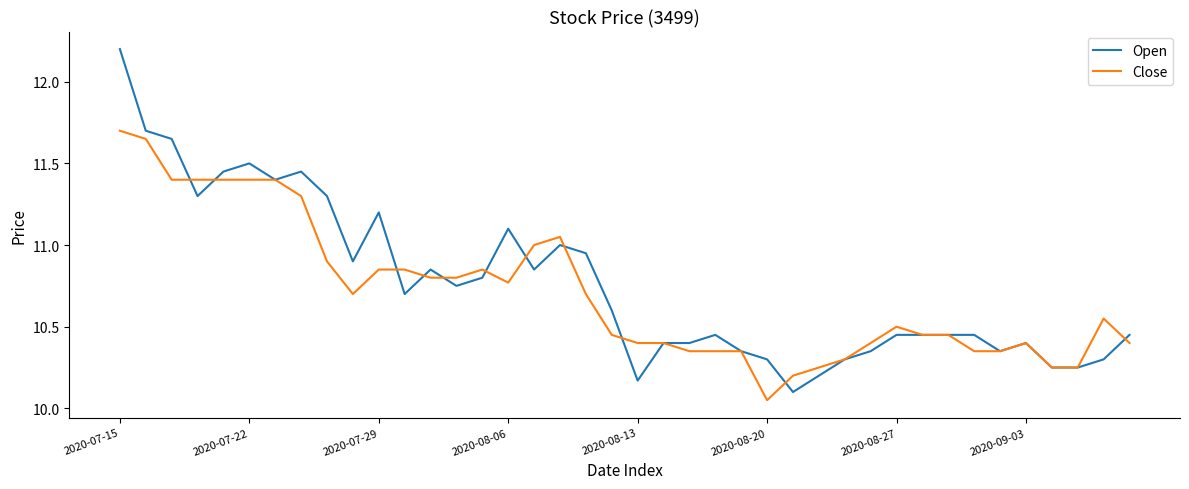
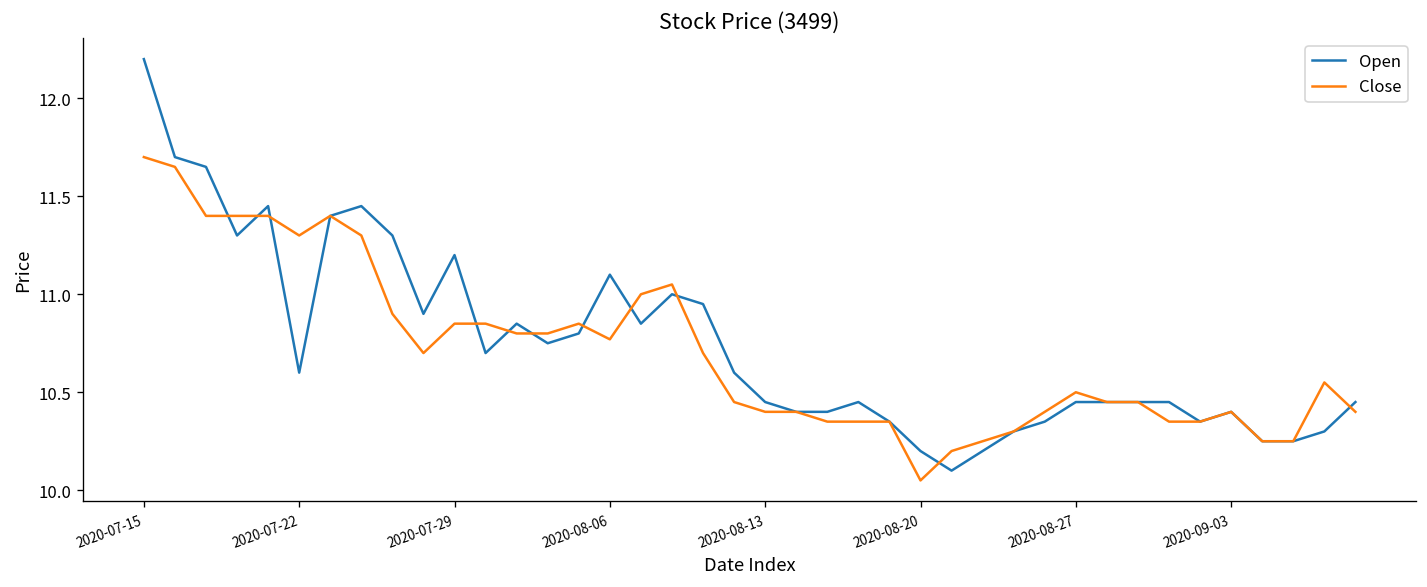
Open, 2020-07-22: 11.5 -> 10.6
Close, 2020-07-22: 11.4 -> 11.3
Open, 2020-08-13: 10.17 -> 10.45
Open, 2020-08-20: 10.3 -> 10.2
